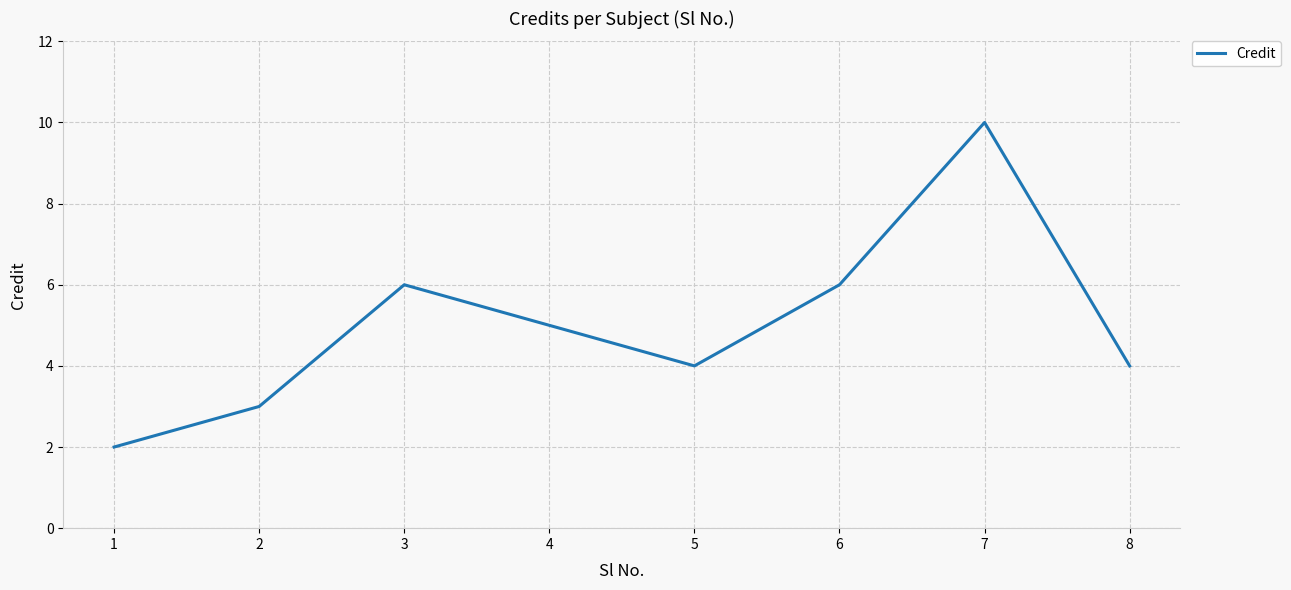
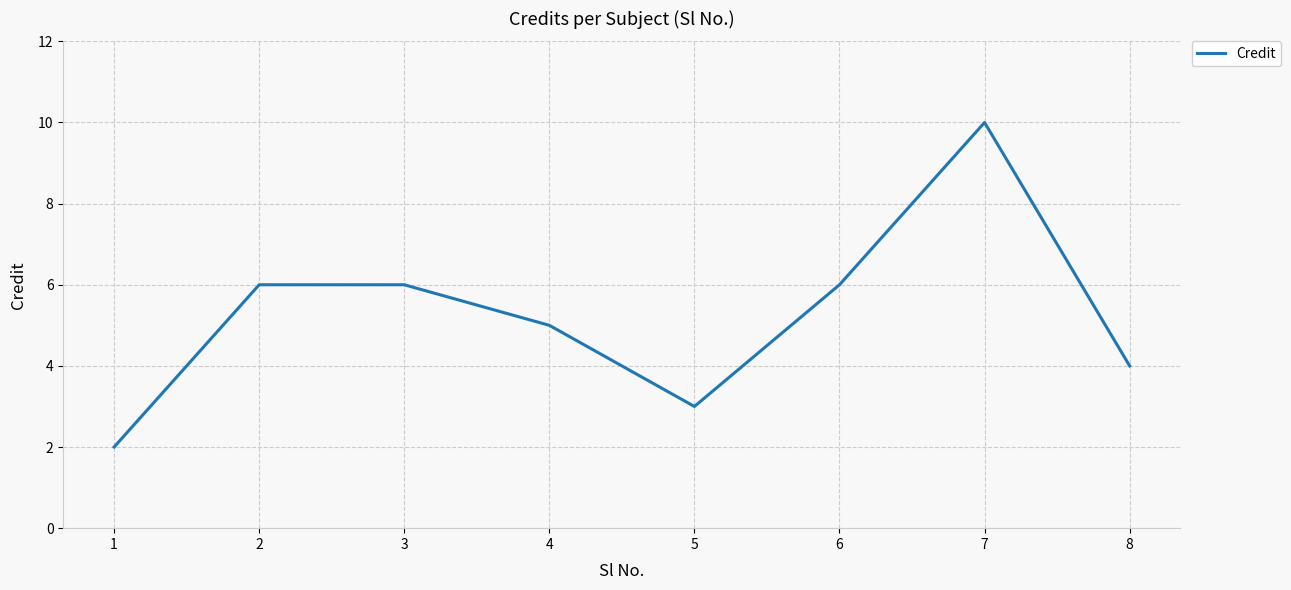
2: 3 -> 6
5: 4 -> 3
